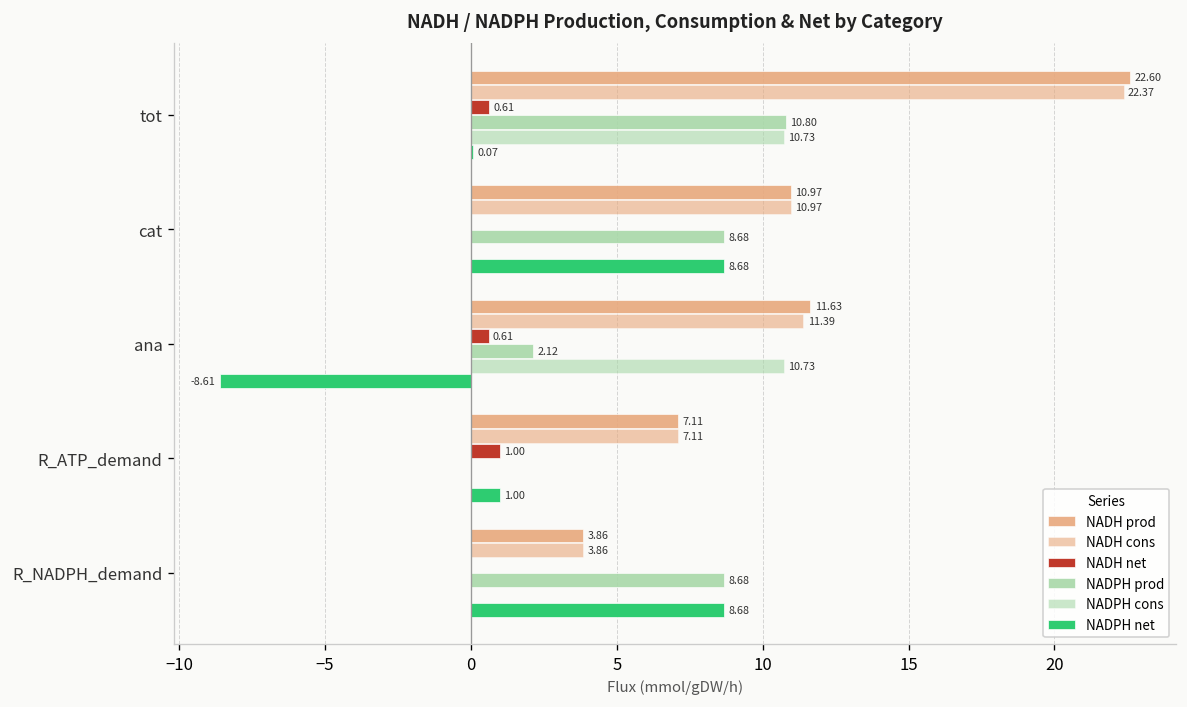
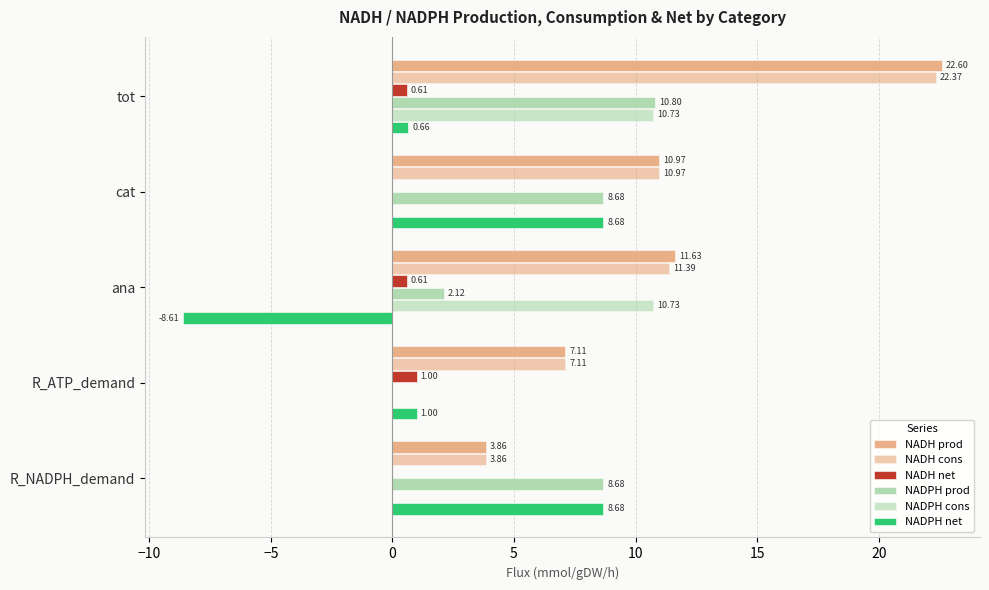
NADPH net, tot: 0.07 -> 0.66
